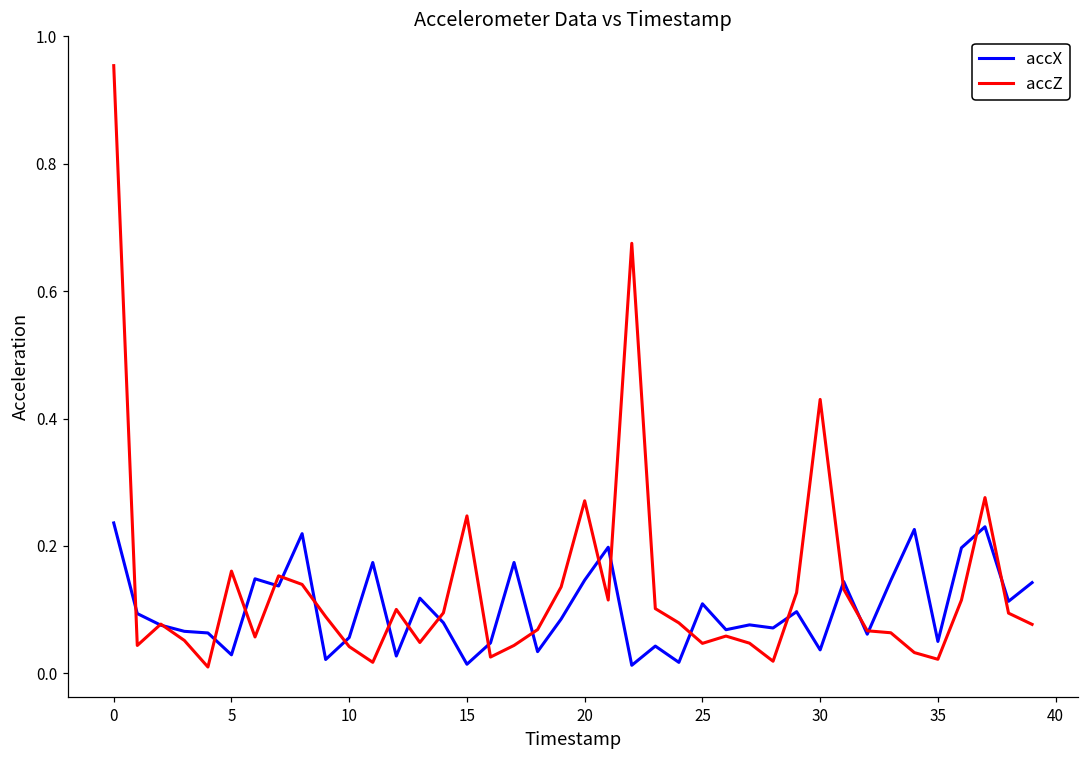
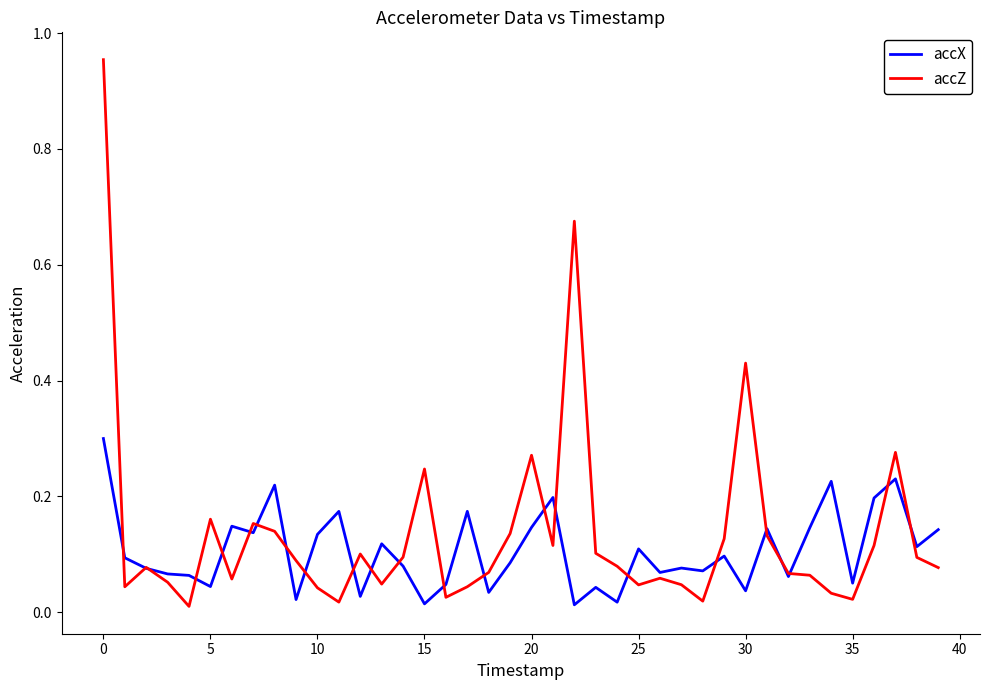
accX, 0: 0.24 -> 0.30
accX, 5: 0.03 -> 0.04
accX, 10: 0.06 -> 0.13
